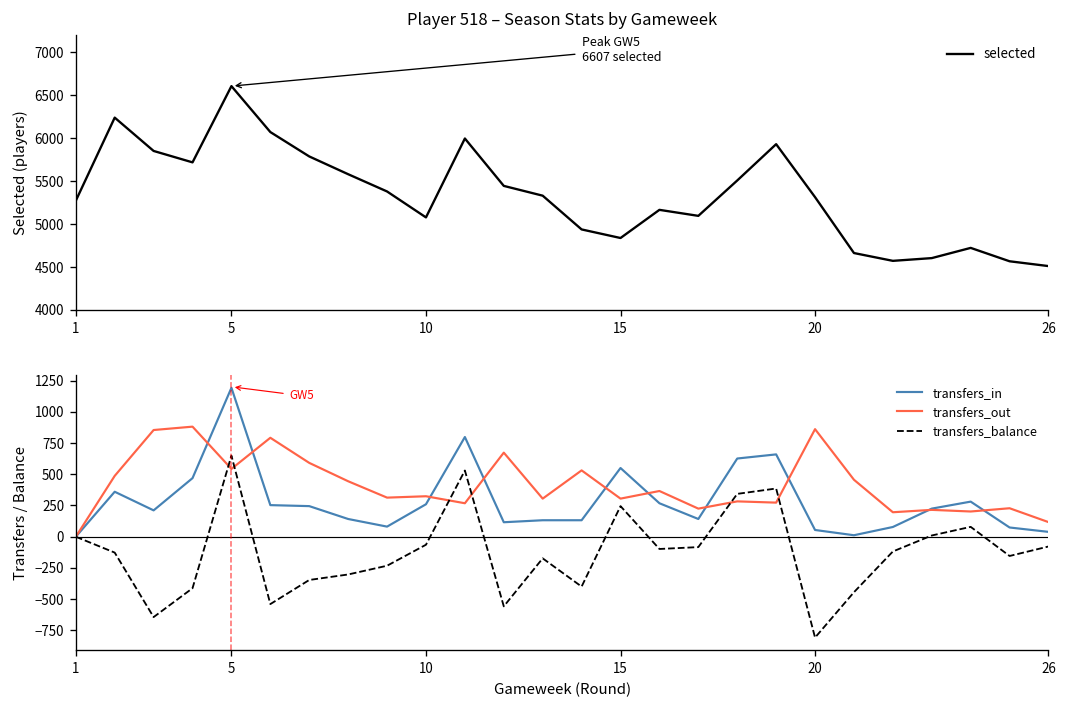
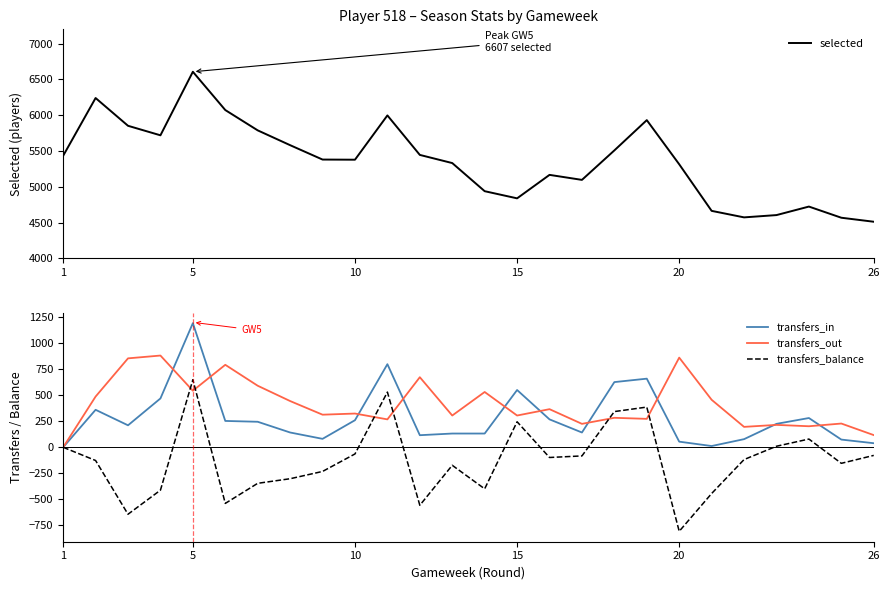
Player 518 – Season Stats by Gameweek, 1: 5300 -> 5400
Player 518 – Season Stats by Gameweek, 10: 5100 -> 5400
